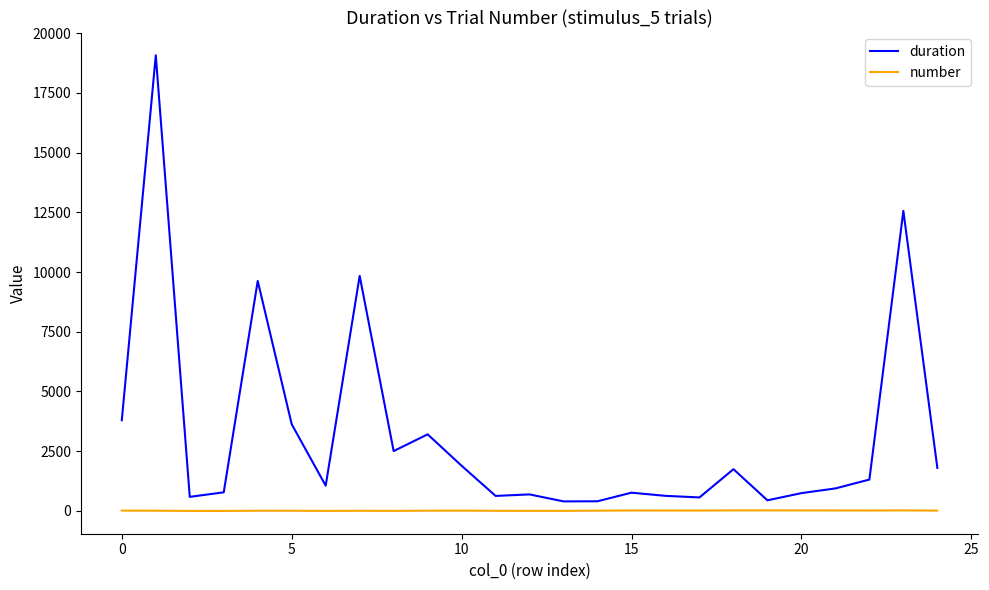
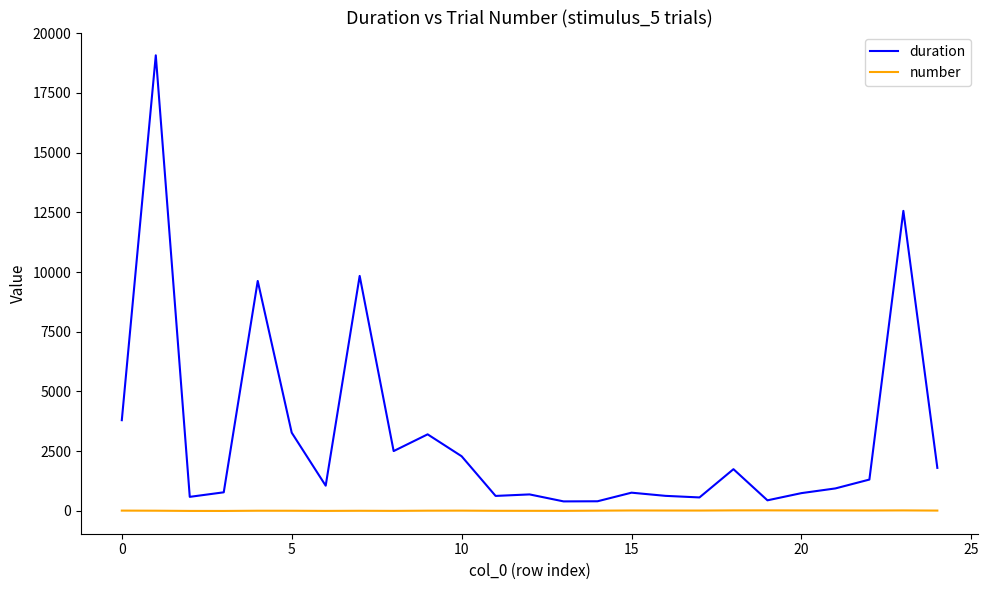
duration, 5: 3600 -> 3300
duration, 10: 1900 -> 2300
